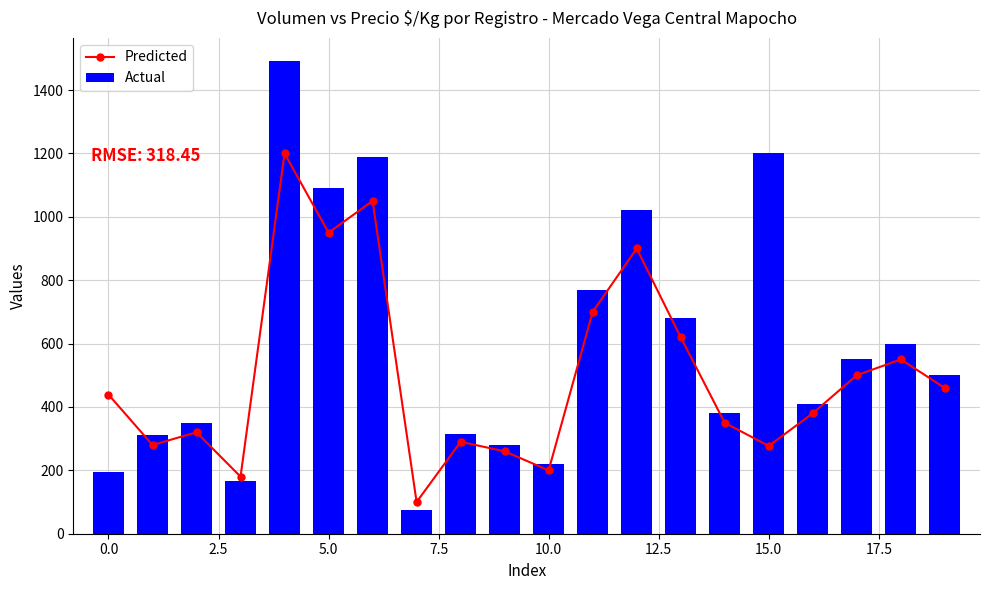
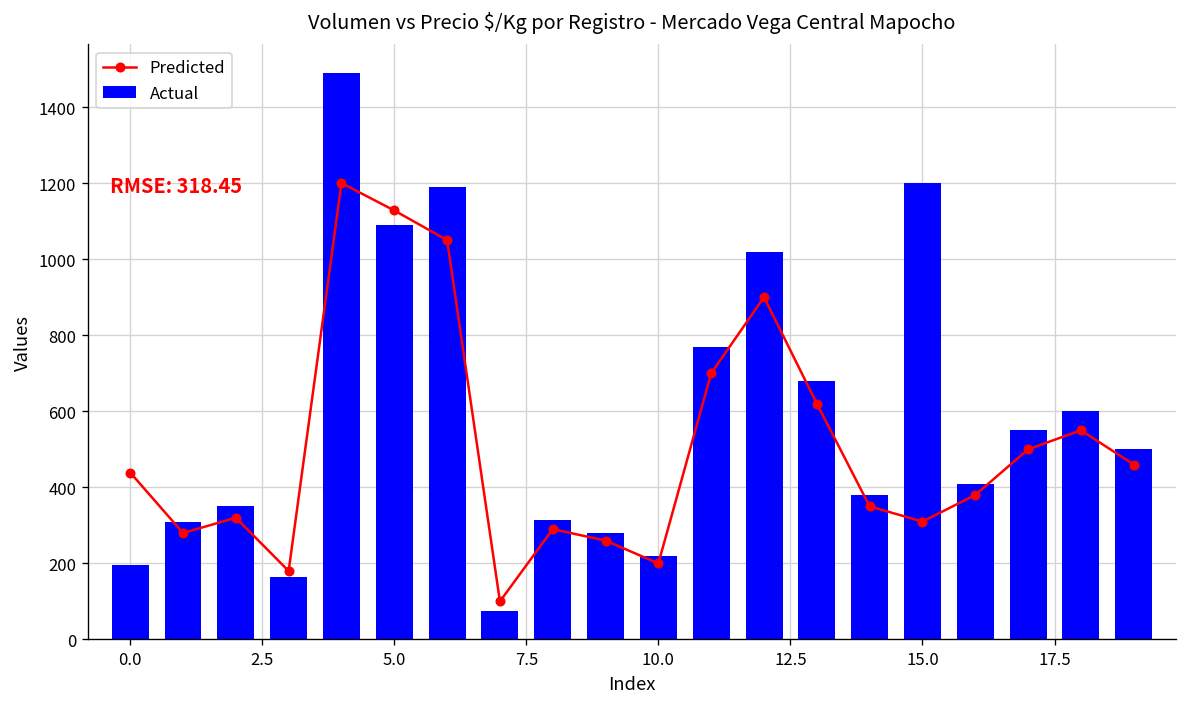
Predicted, 5.0: 950 -> 1130
Predicted, 15.0: 280 -> 310
